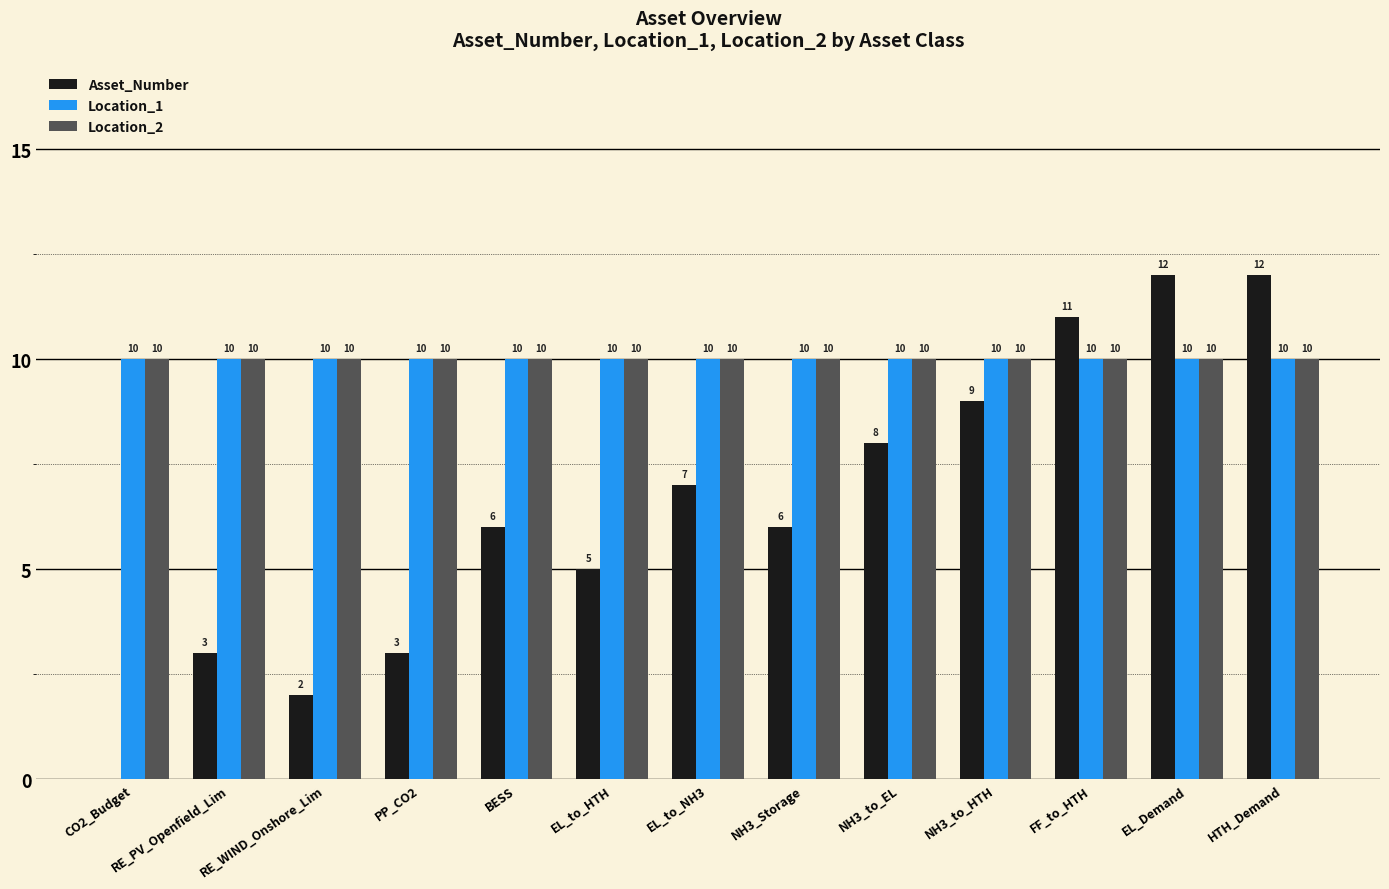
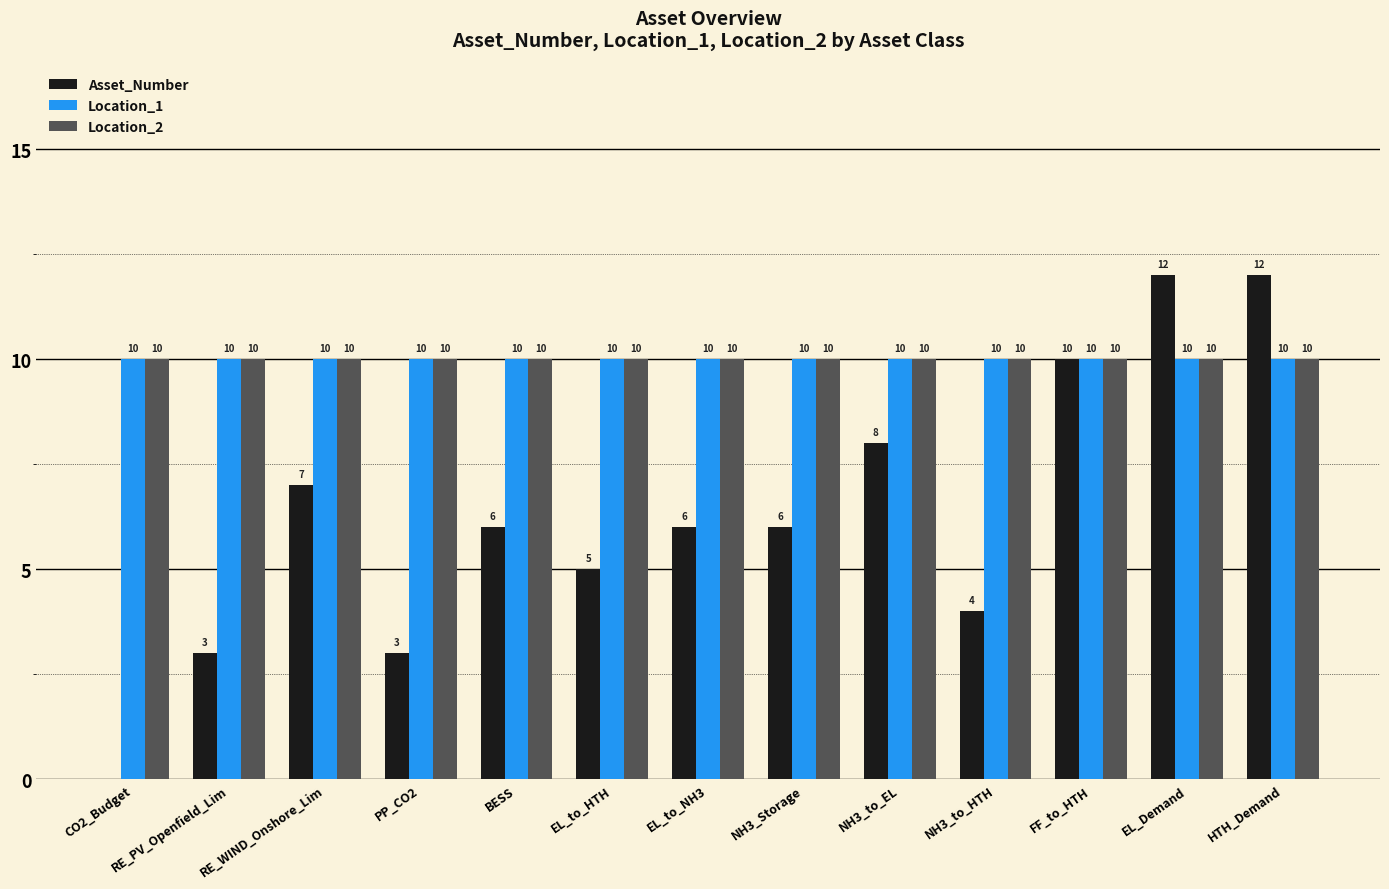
Asset_Number, RE_WIND_Onshore_Lim: 2 -> 7
Asset_Number, EL_to_NH3: 7 -> 6
Asset_Number, NH3_to_HTH: 9 -> 4
Asset_Number, FF_to_HTH: 11 -> 10
